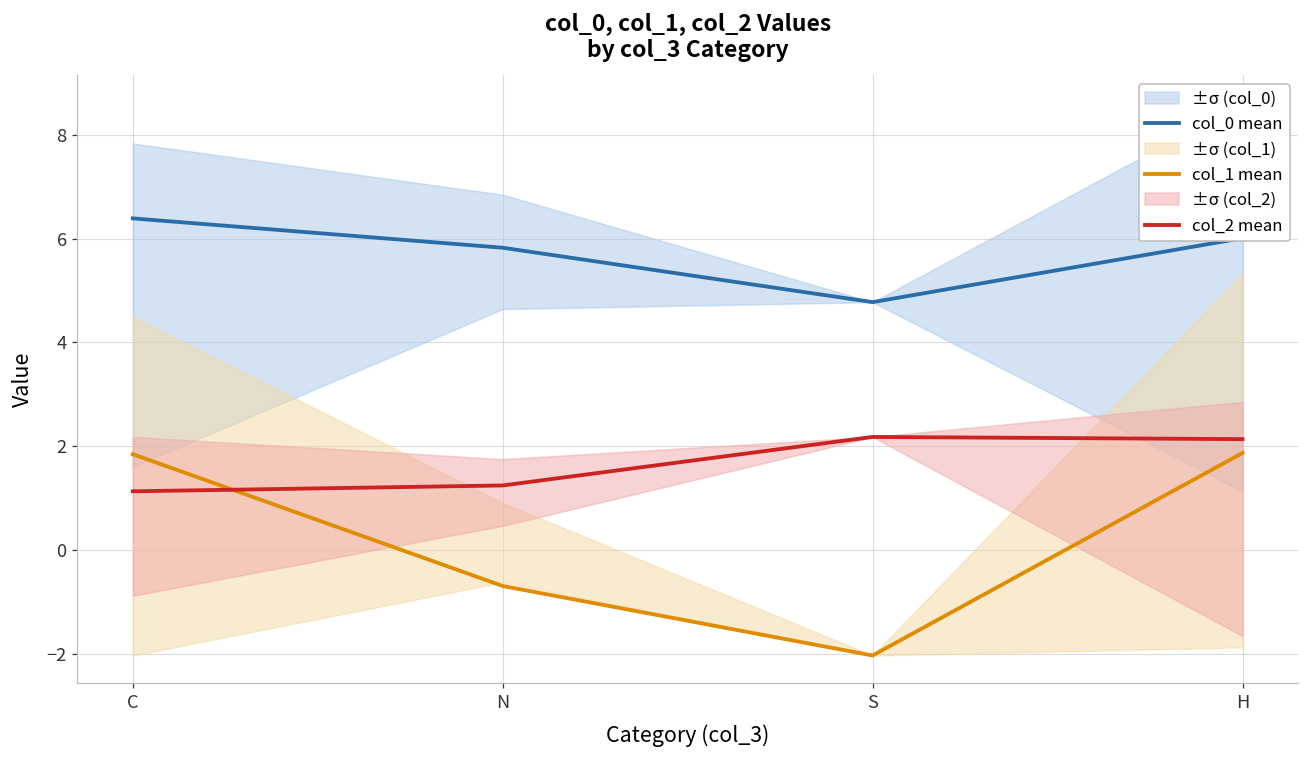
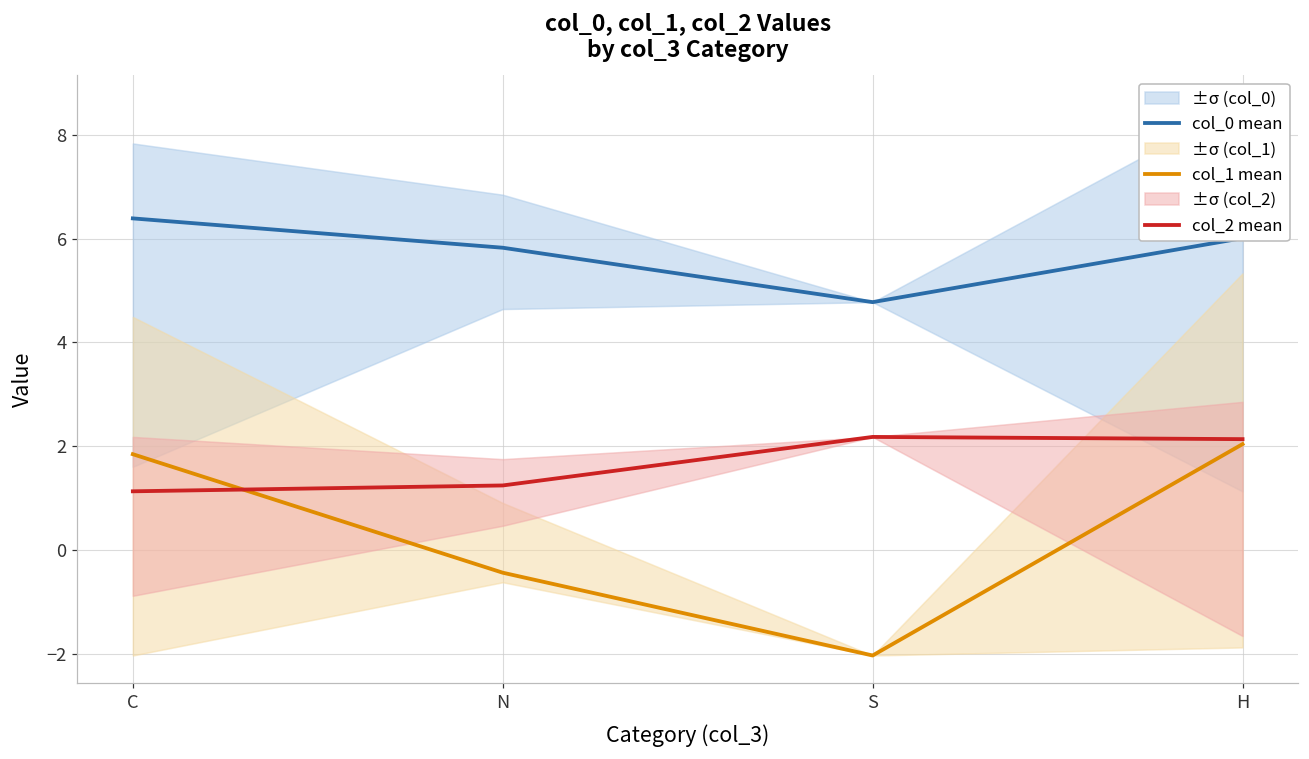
col_1 mean, N: -0.7 -> -0.4
col_1 mean, H: 1.9 -> 2.0
